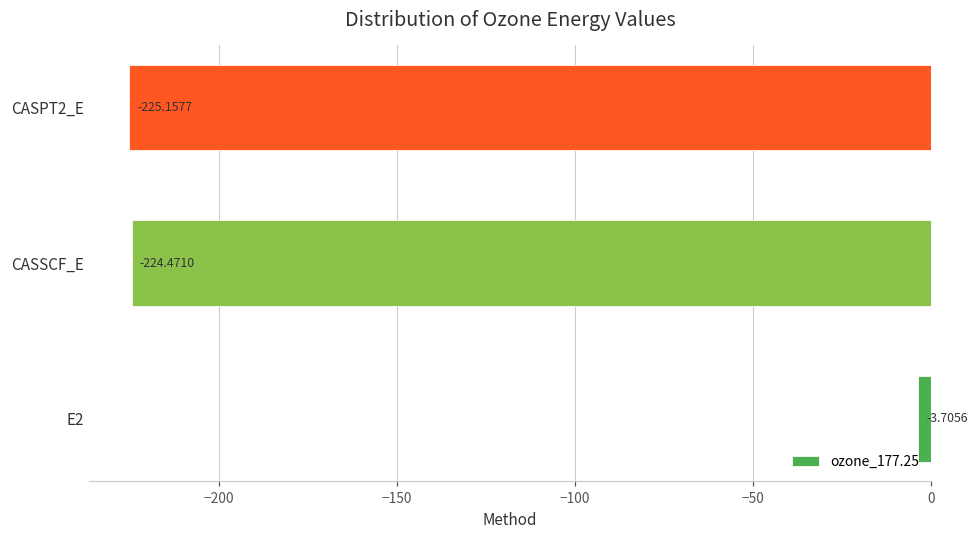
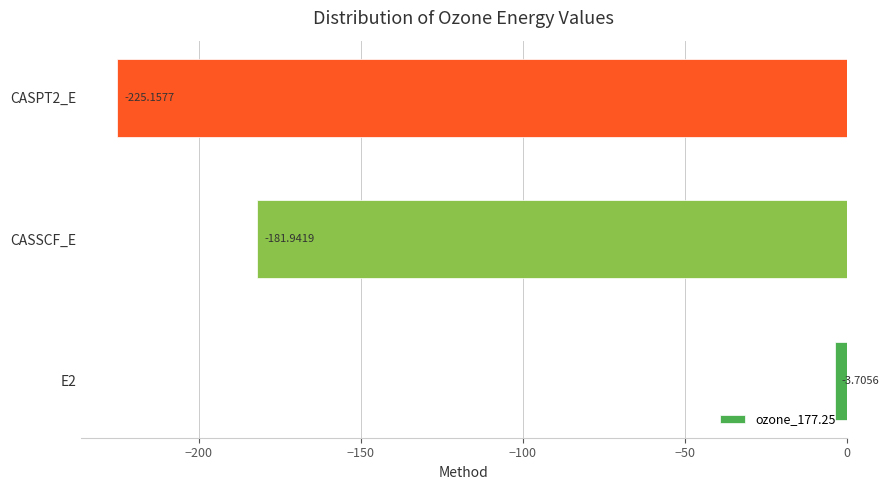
CASSCF_E: -224.4710 -> -181.9419
